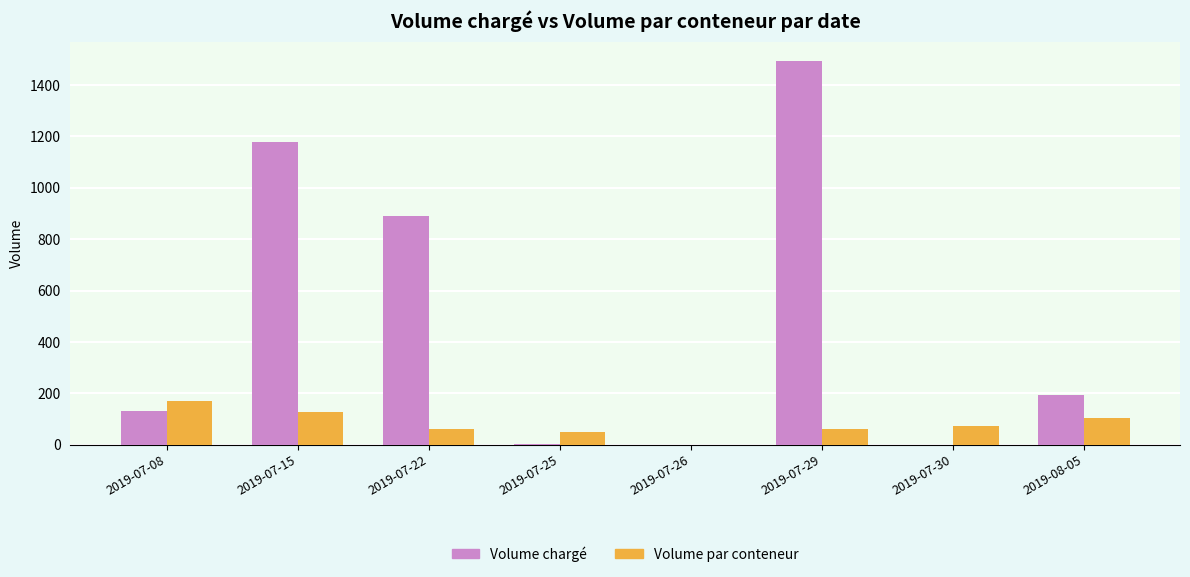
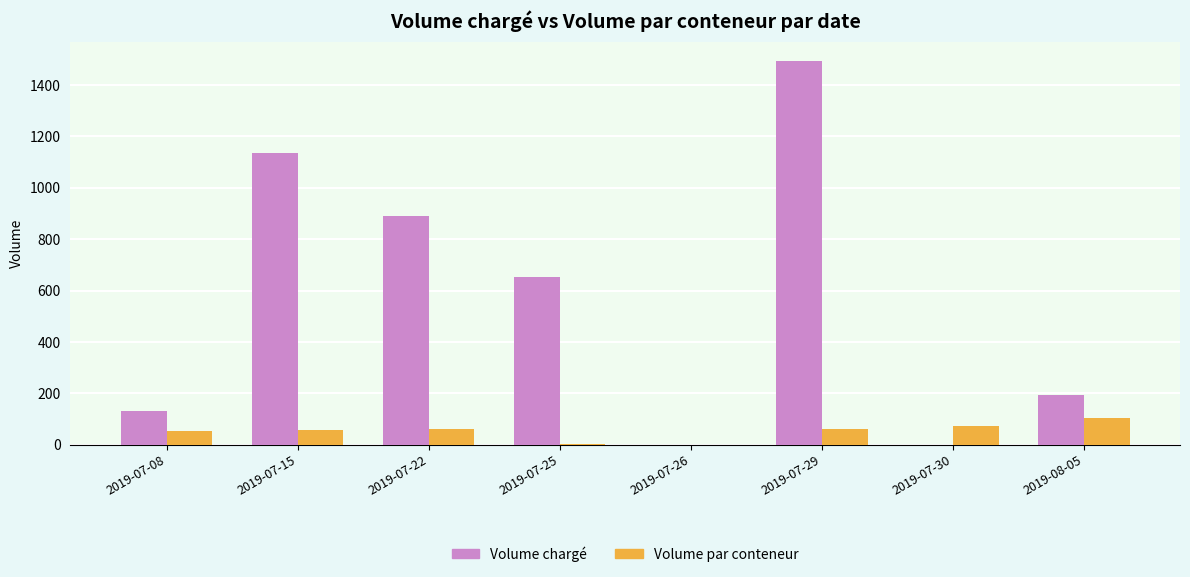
Volume par conteneur, 2019-07-08: 170 -> 50
Volume chargé, 2019-07-15: 1180 -> 1130
Volume par conteneur, 2019-07-15: 130 -> 60
Volume chargé, 2019-07-25: 0 -> 650
Volume par conteneur, 2019-07-25: 50 -> 0
